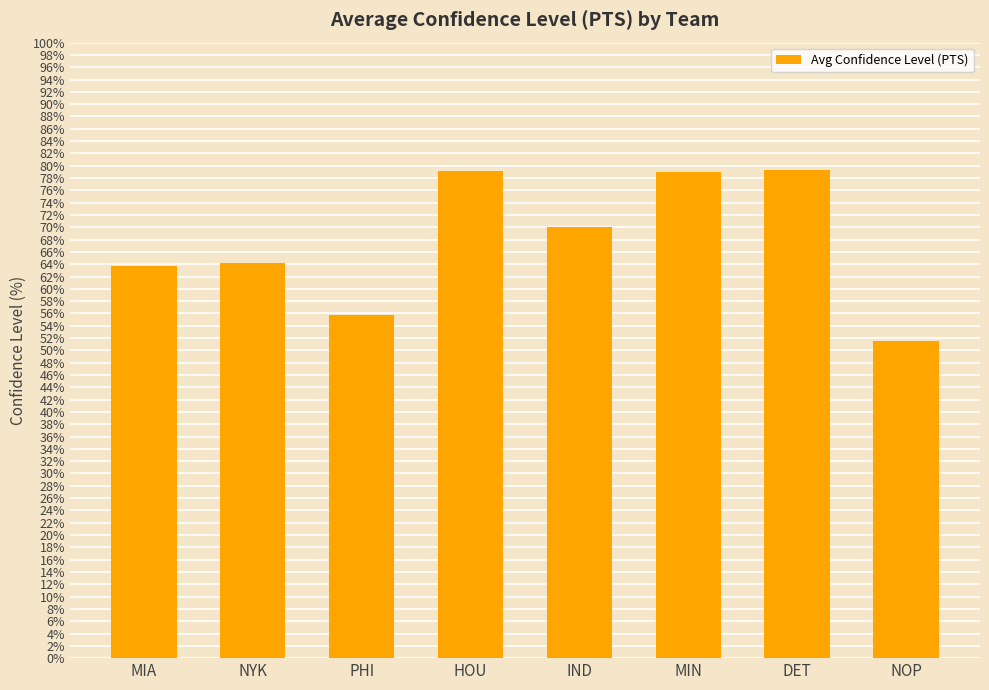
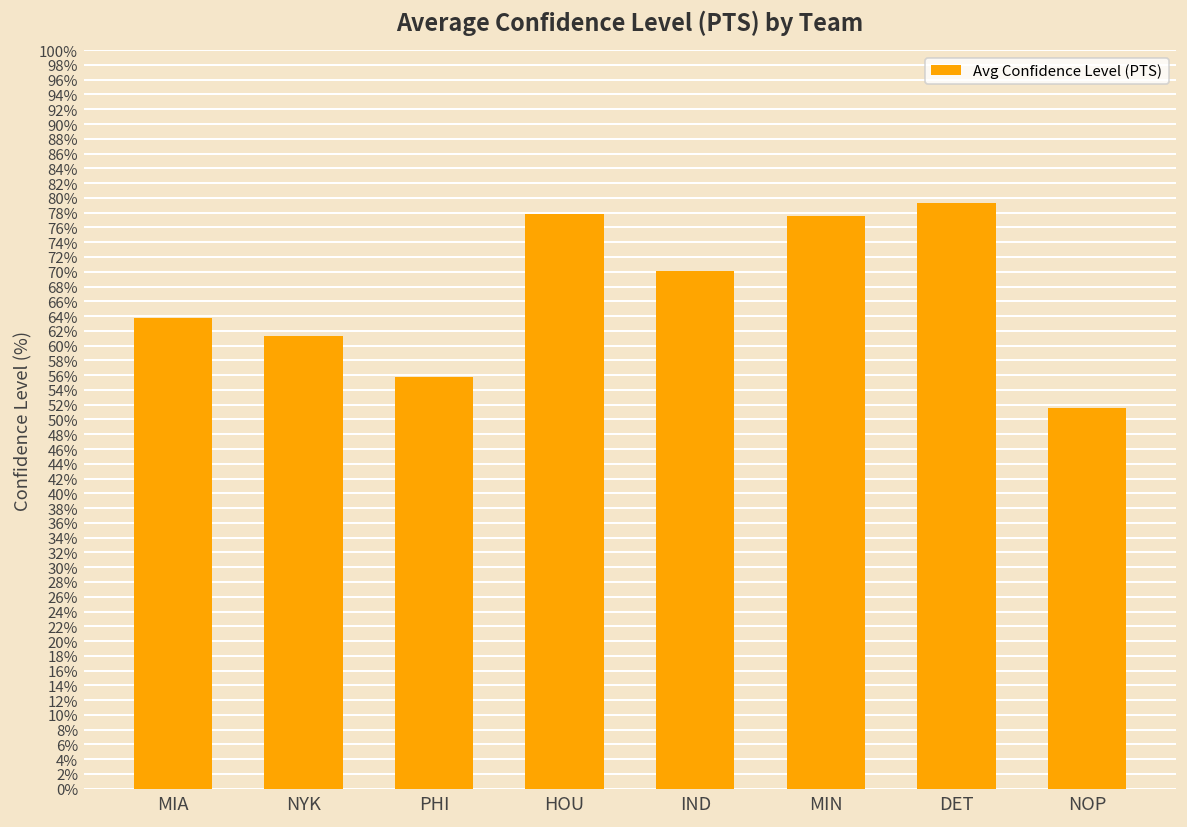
NYK: 64% -> 61%
HOU: 79% -> 78%
MIN: 79% -> 78%
